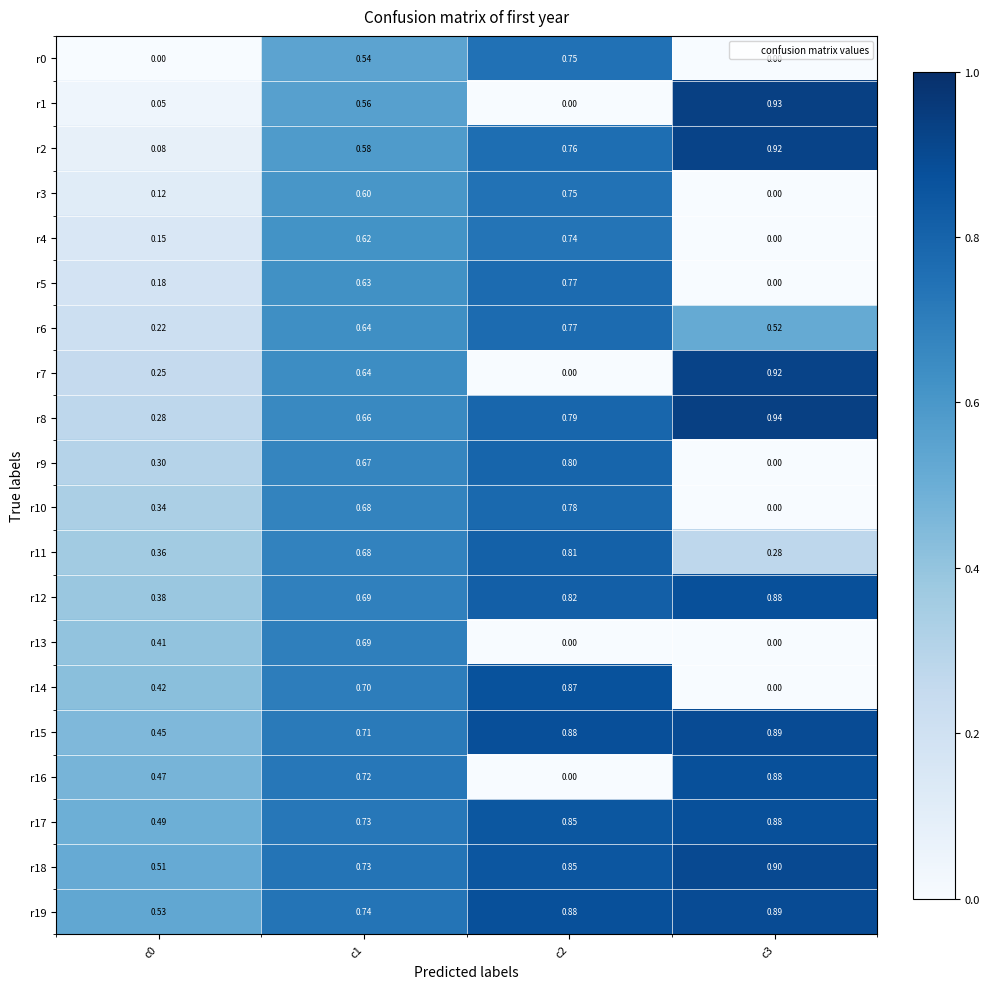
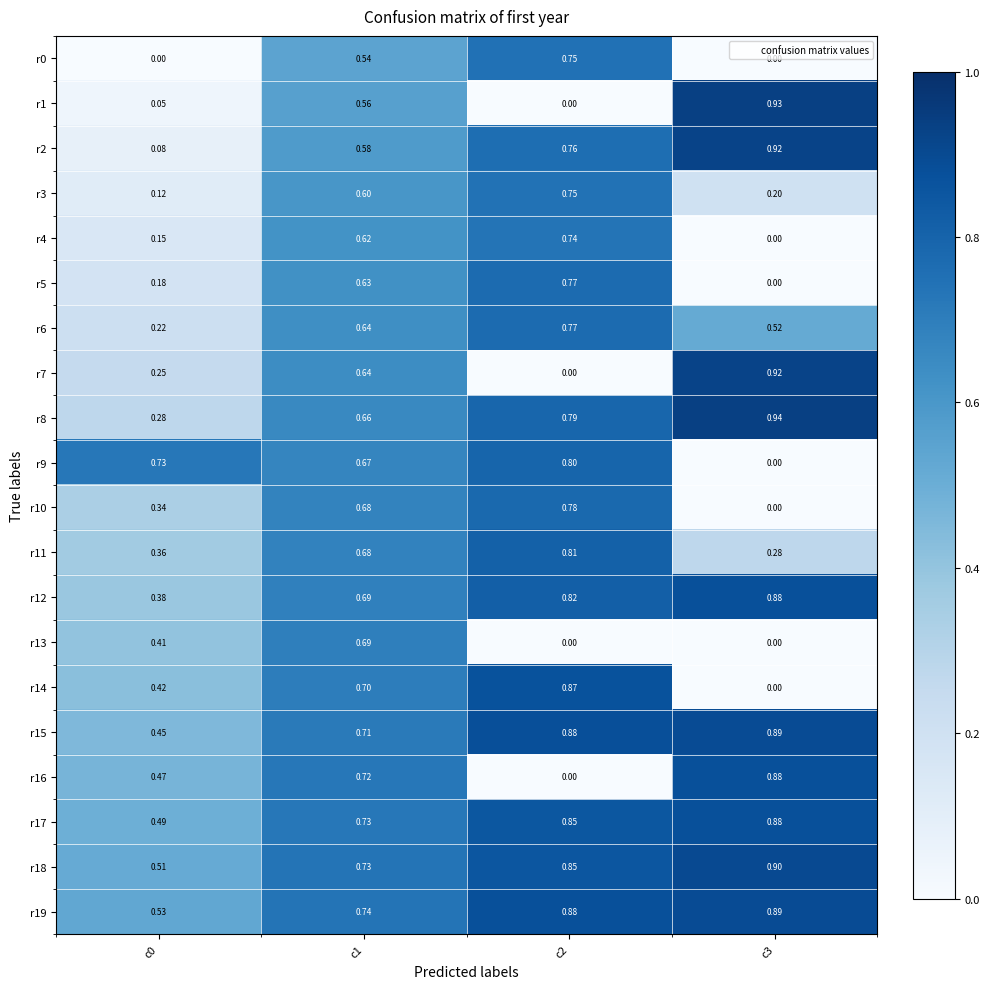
r3, c3: 0.00 -> 0.20
r9, c0: 0.30 -> 0.73
